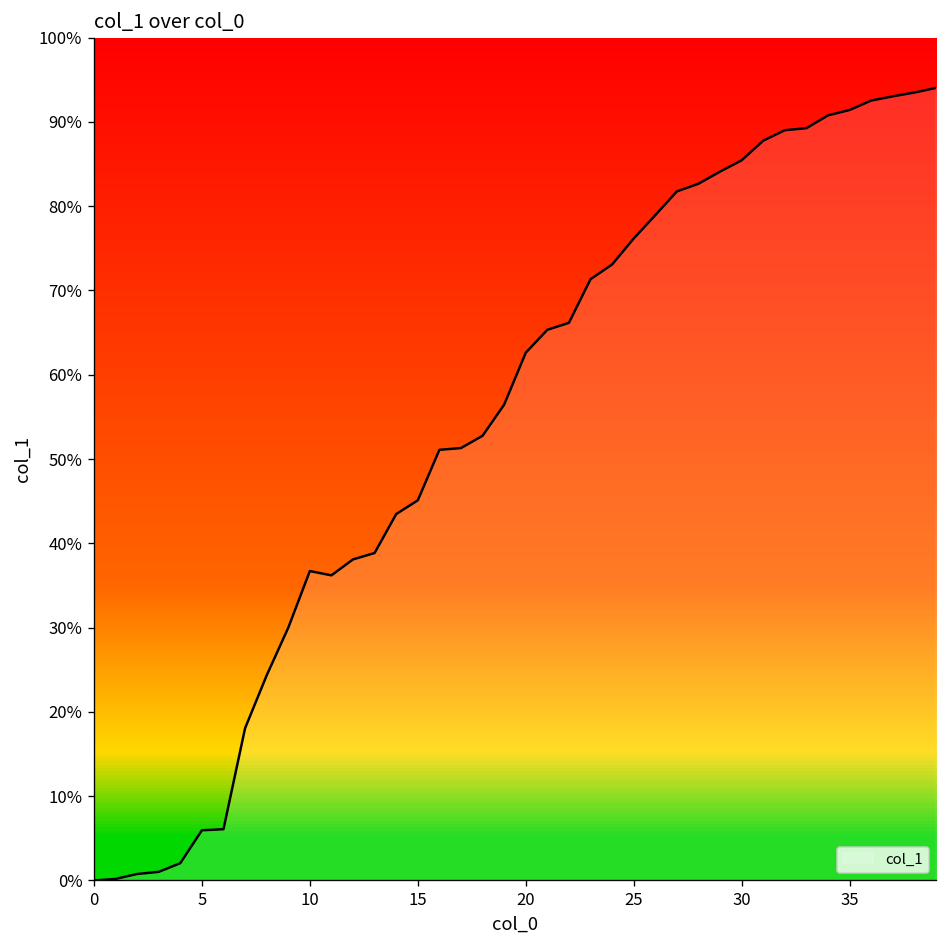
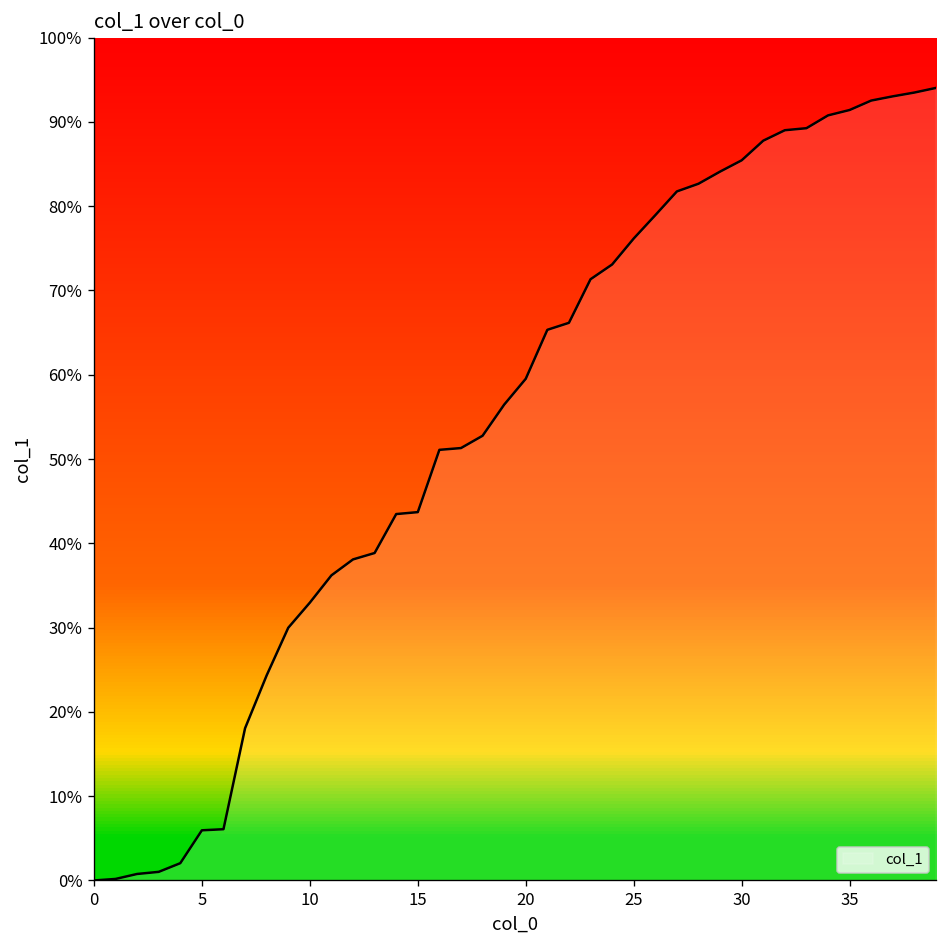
10: 37% -> 33%
15: 45% -> 44%
20: 63% -> 60%
